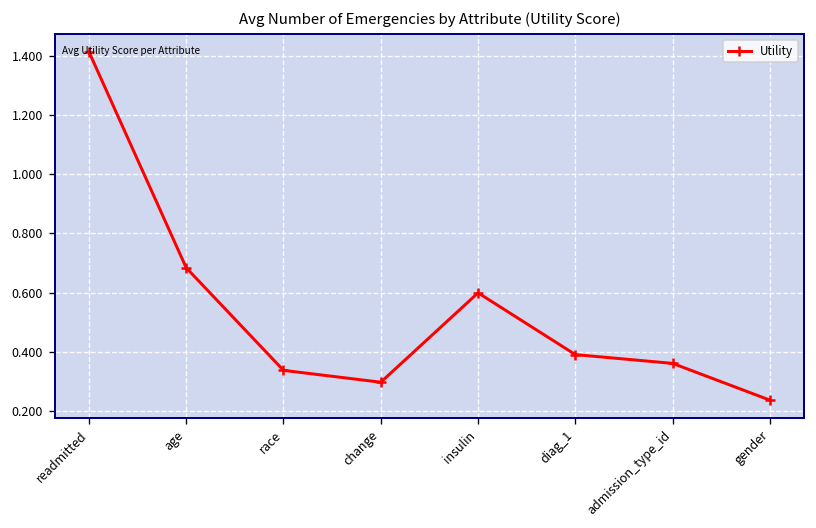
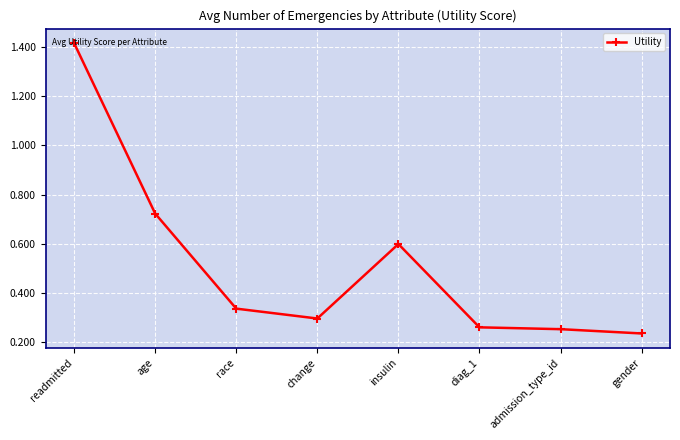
age: 0.68 -> 0.72
diag_1: 0.39 -> 0.26
admission_type_id: 0.36 -> 0.25
